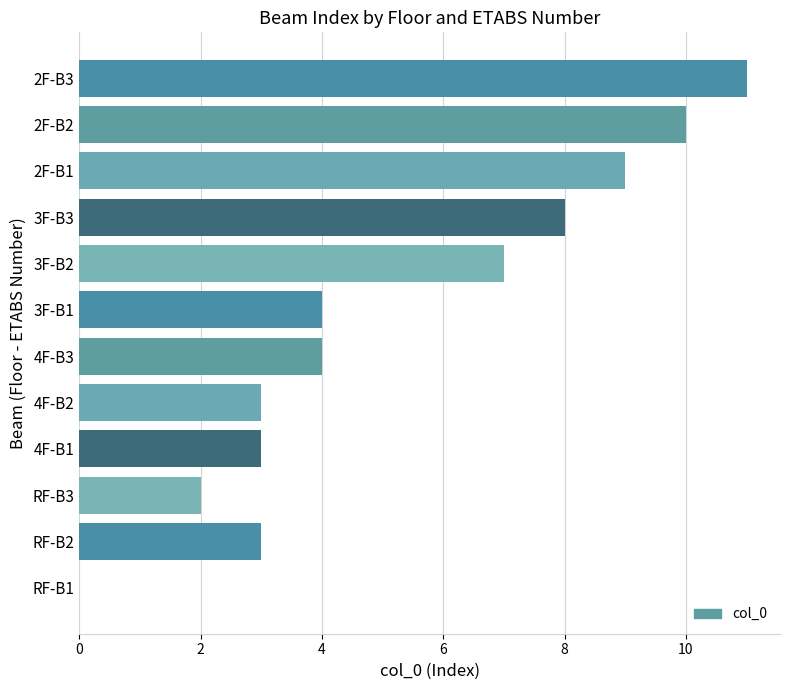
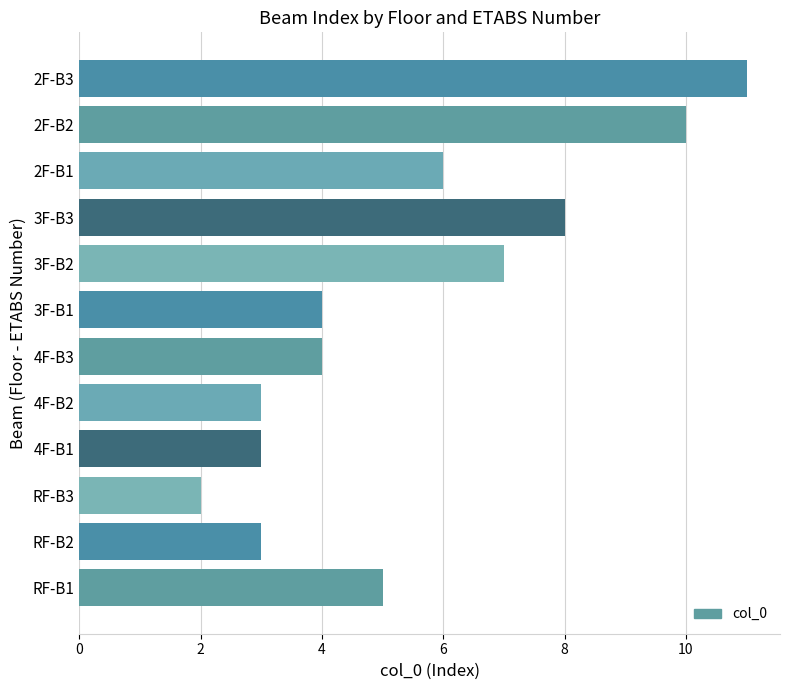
2F-B1: 9 -> 6
RF-B1: 0 -> 5
